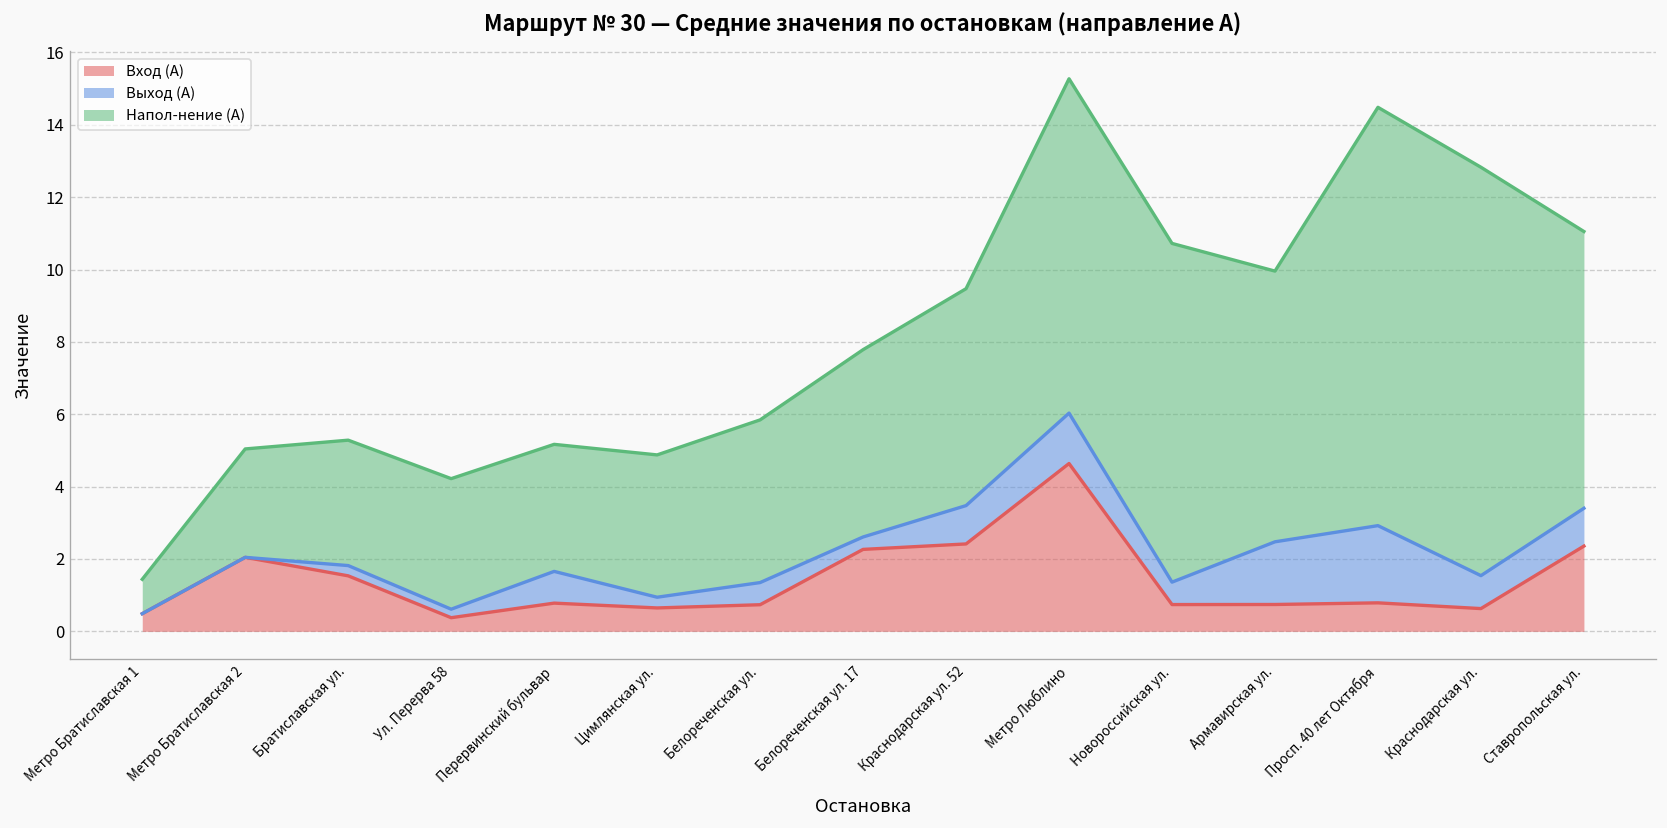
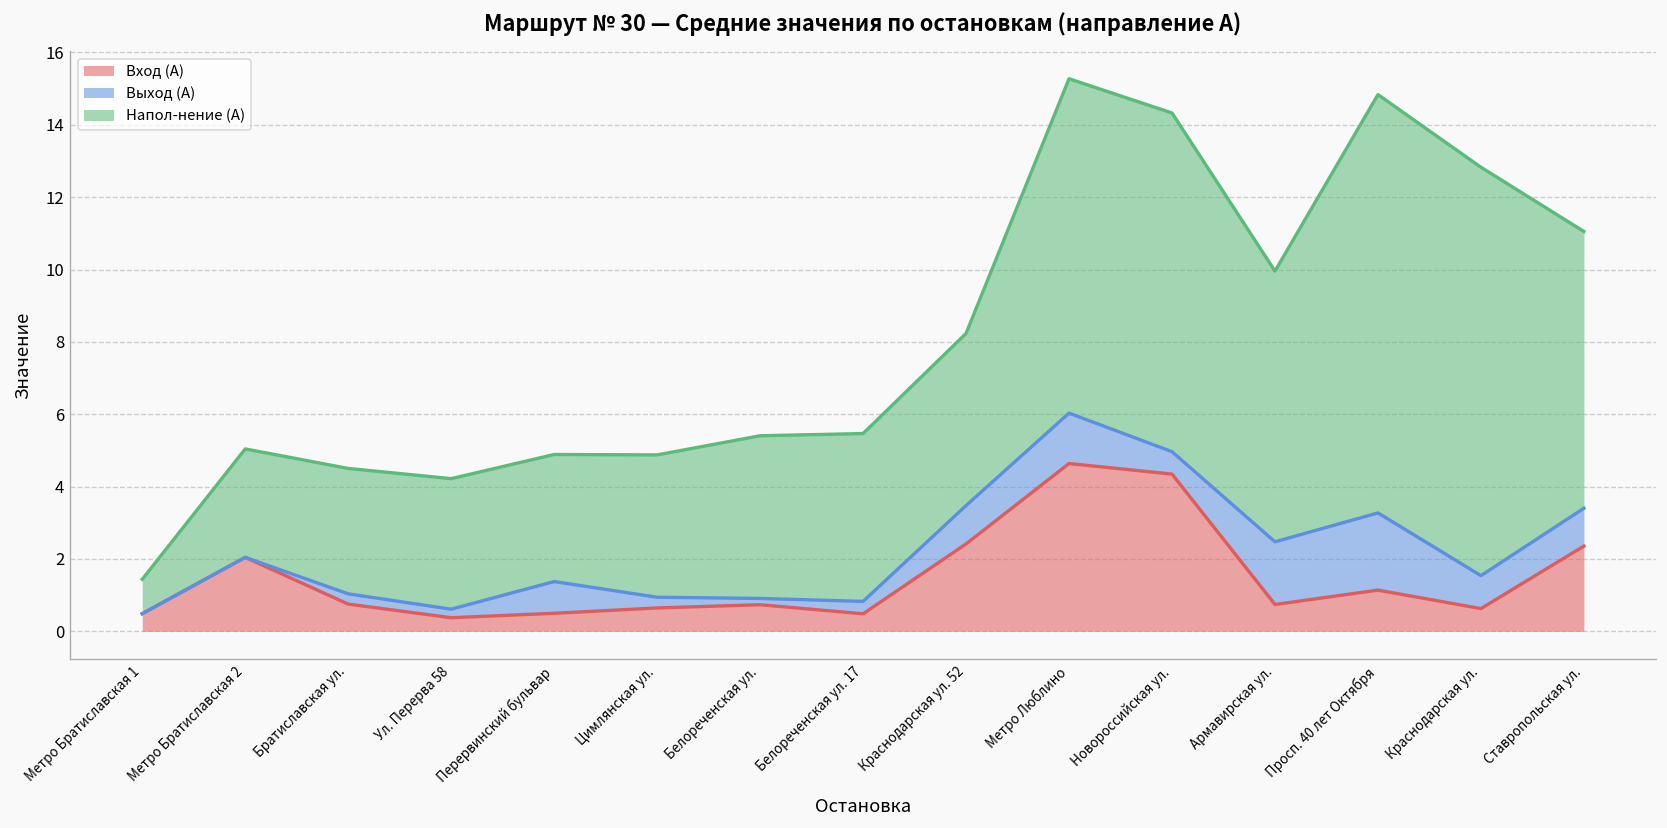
Вход (А), Братиславская ул.: 1.5 -> 0.8
Вход (А), Перервинский бульвар: 0.8 -> 0.5
Выход (А), Белореченская ул.: 0.6 -> 0.2
Вход (А), Белореченская ул. 17: 2.3 -> 0.5
Напол-нение (А), Белореченская ул. 17: 5.2 -> 4.6
Напол-нение (А), Краснодарская ул. 52: 6.0 -> 4.8
Вход (А), Новороссийская ул.: 0.7 -> 4.3
Вход (А), Просп. 40 лет Октября: 0.8 -> 1.1
